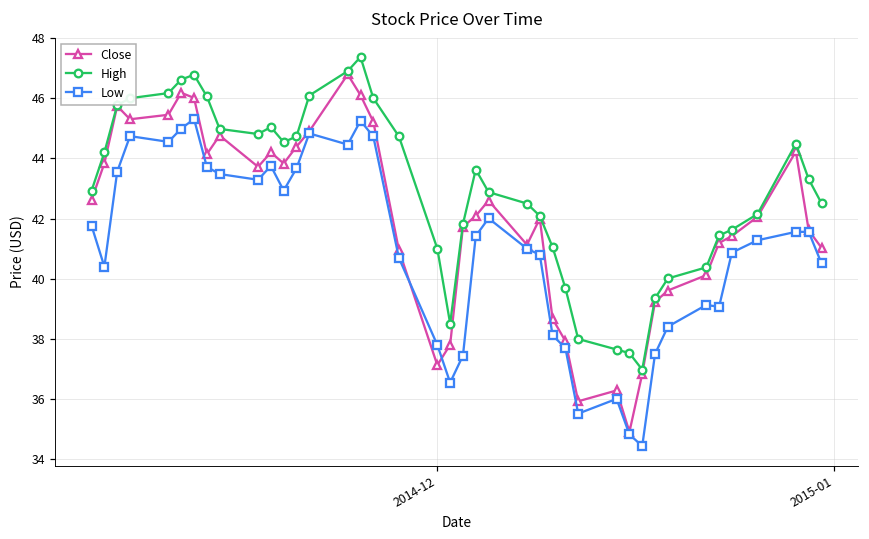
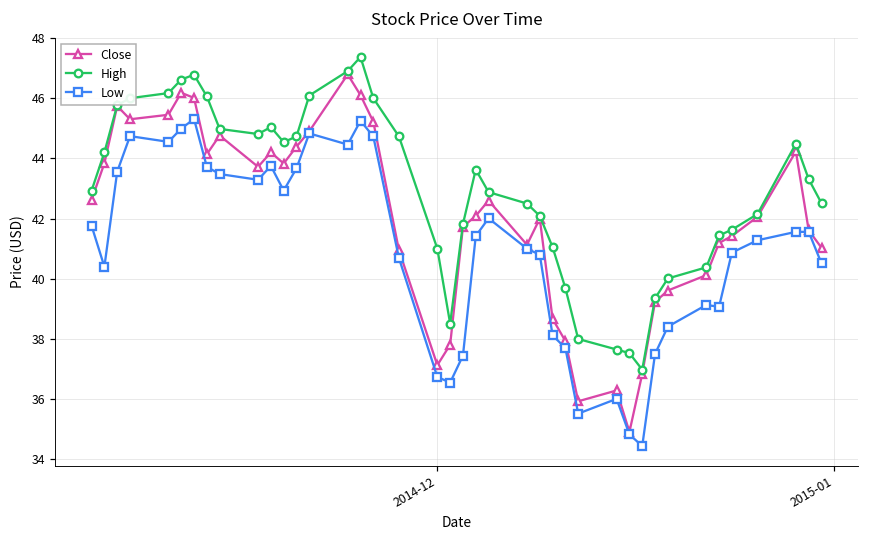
Low, 2014-12: 37.8 -> 36.7
